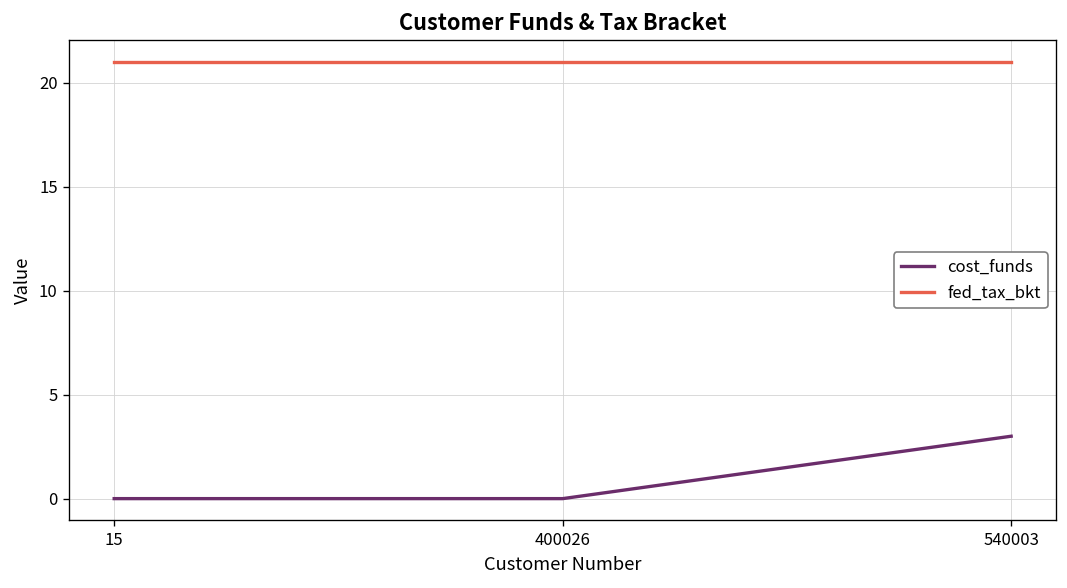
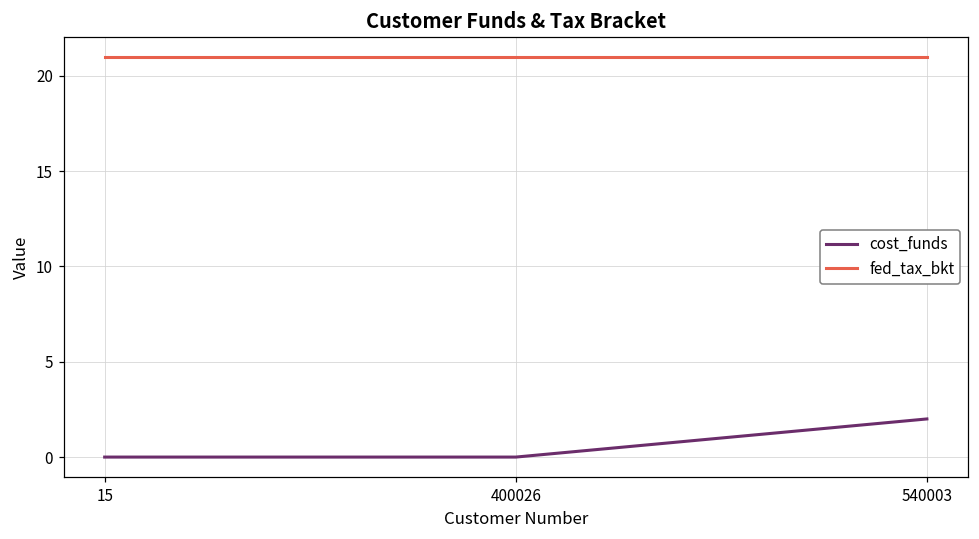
cost_funds, 540003: 3 -> 2
